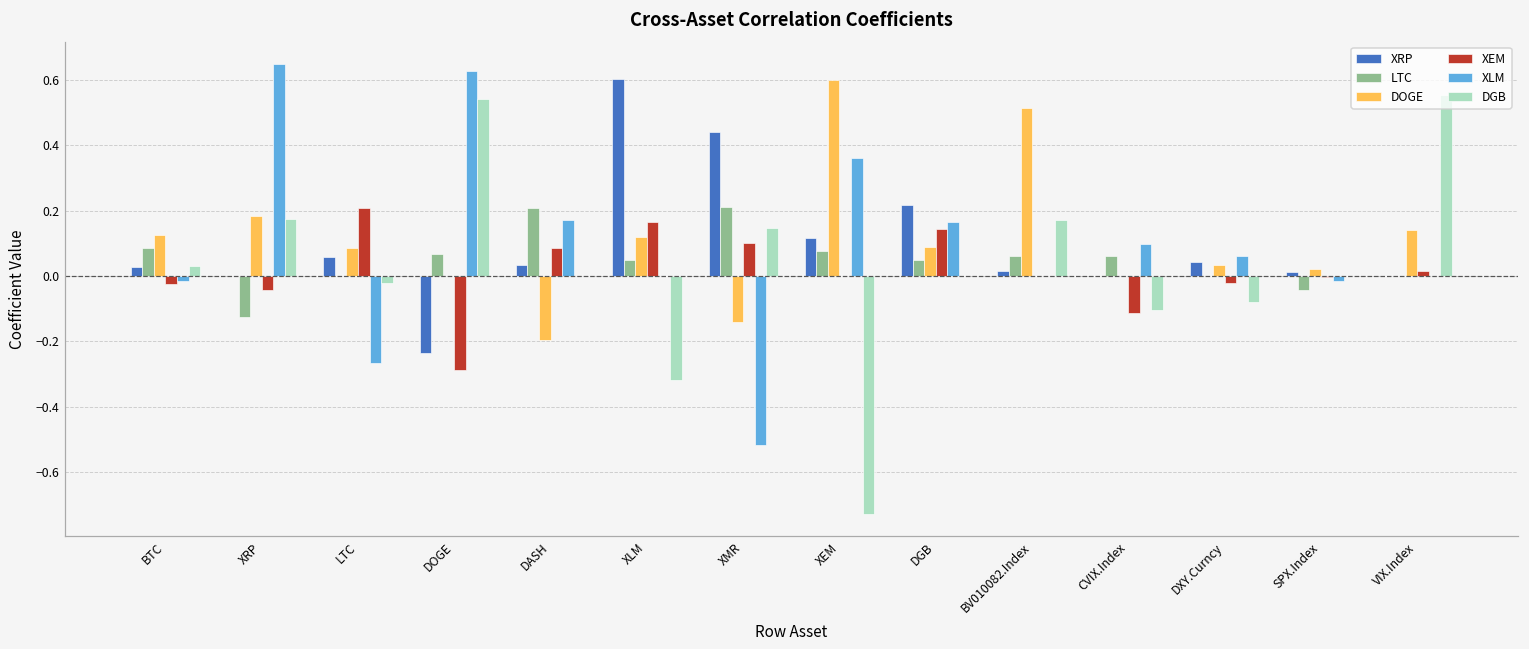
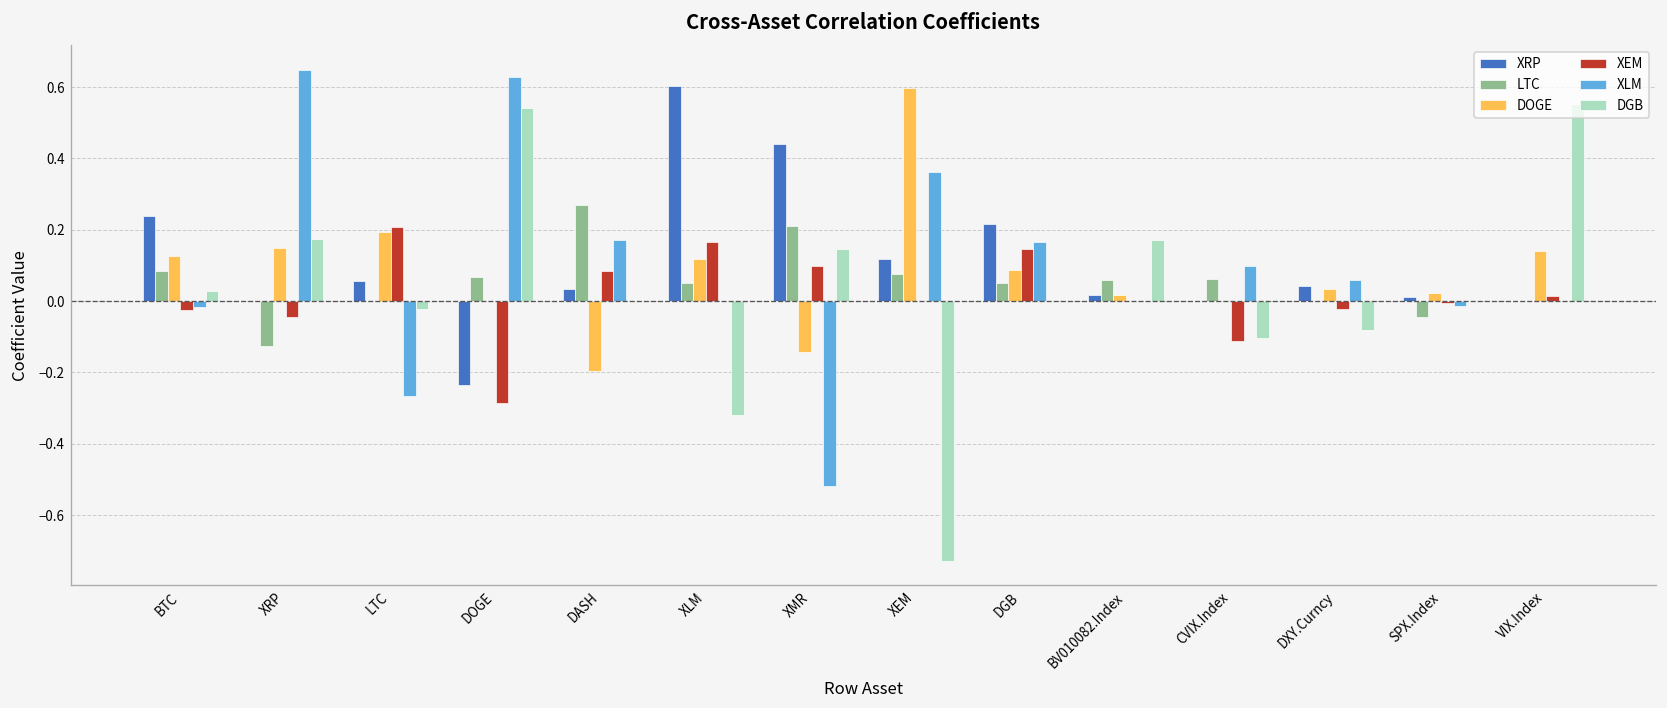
XRP, BTC: 0.03 -> 0.24
DOGE, XRP: 0.18 -> 0.15
DOGE, LTC: 0.09 -> 0.20
LTC, DASH: 0.21 -> 0.27
DOGE, BV010082.Index: 0.52 -> 0.02
